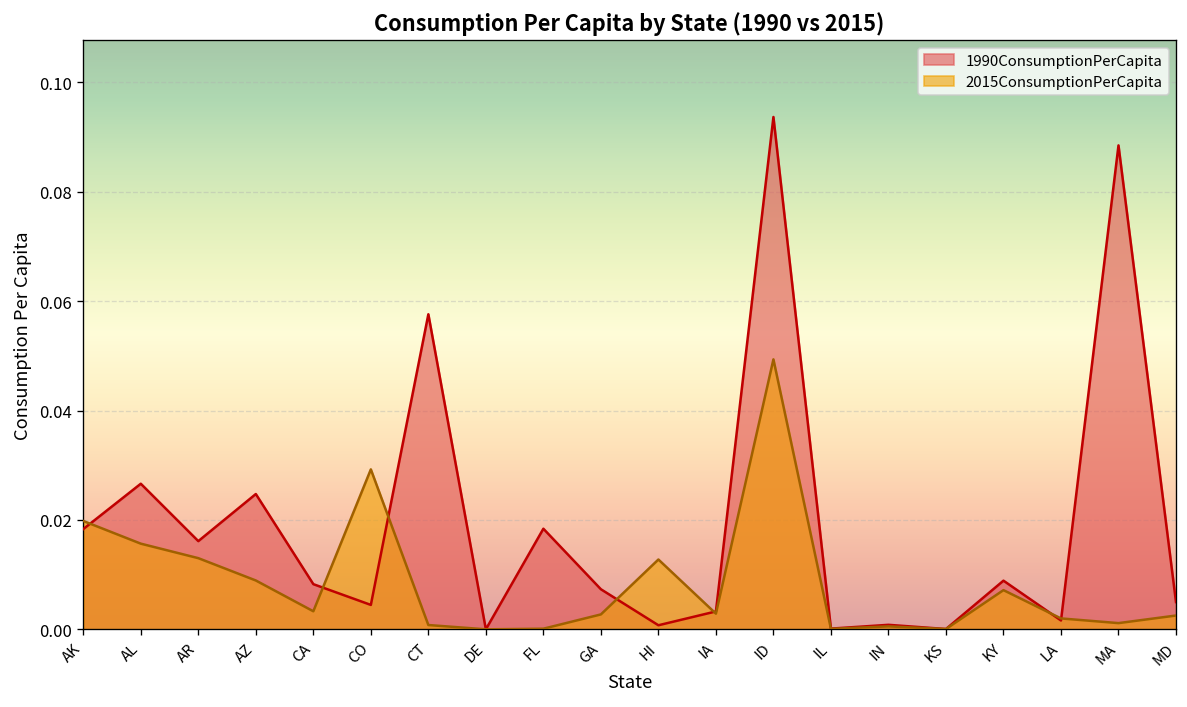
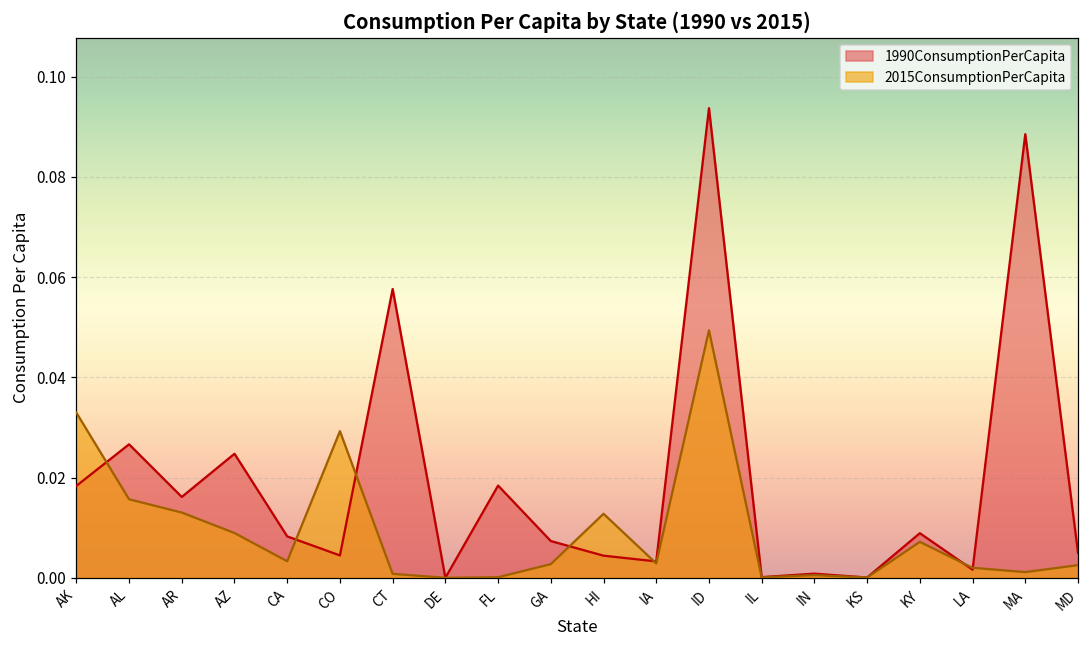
2015ConsumptionPerCapita, AK: 0.020 -> 0.033
1990ConsumptionPerCapita, HI: 0.001 -> 0.004
